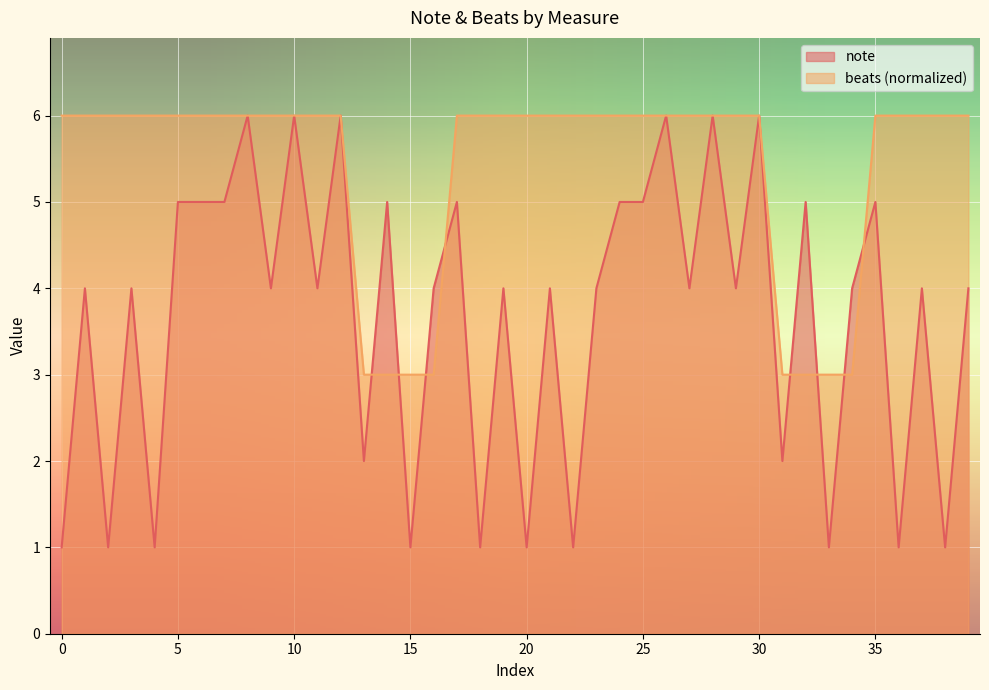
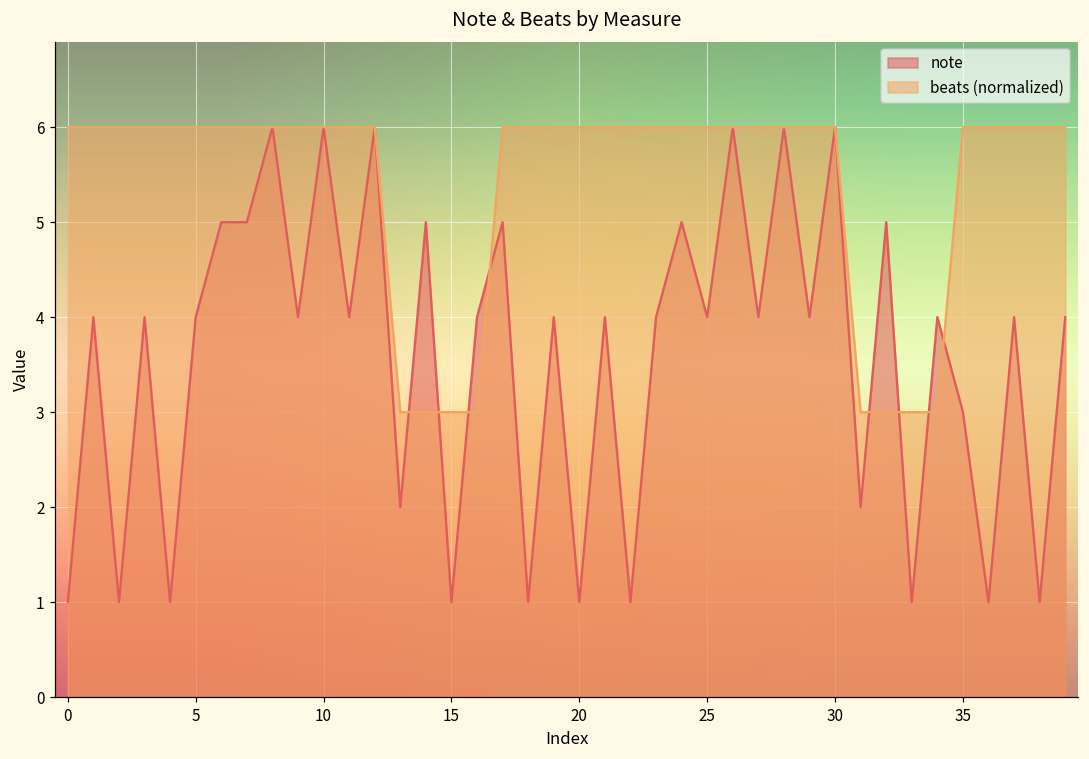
note, 5: 5 -> 4
note, 25: 5 -> 4
note, 35: 5 -> 3
